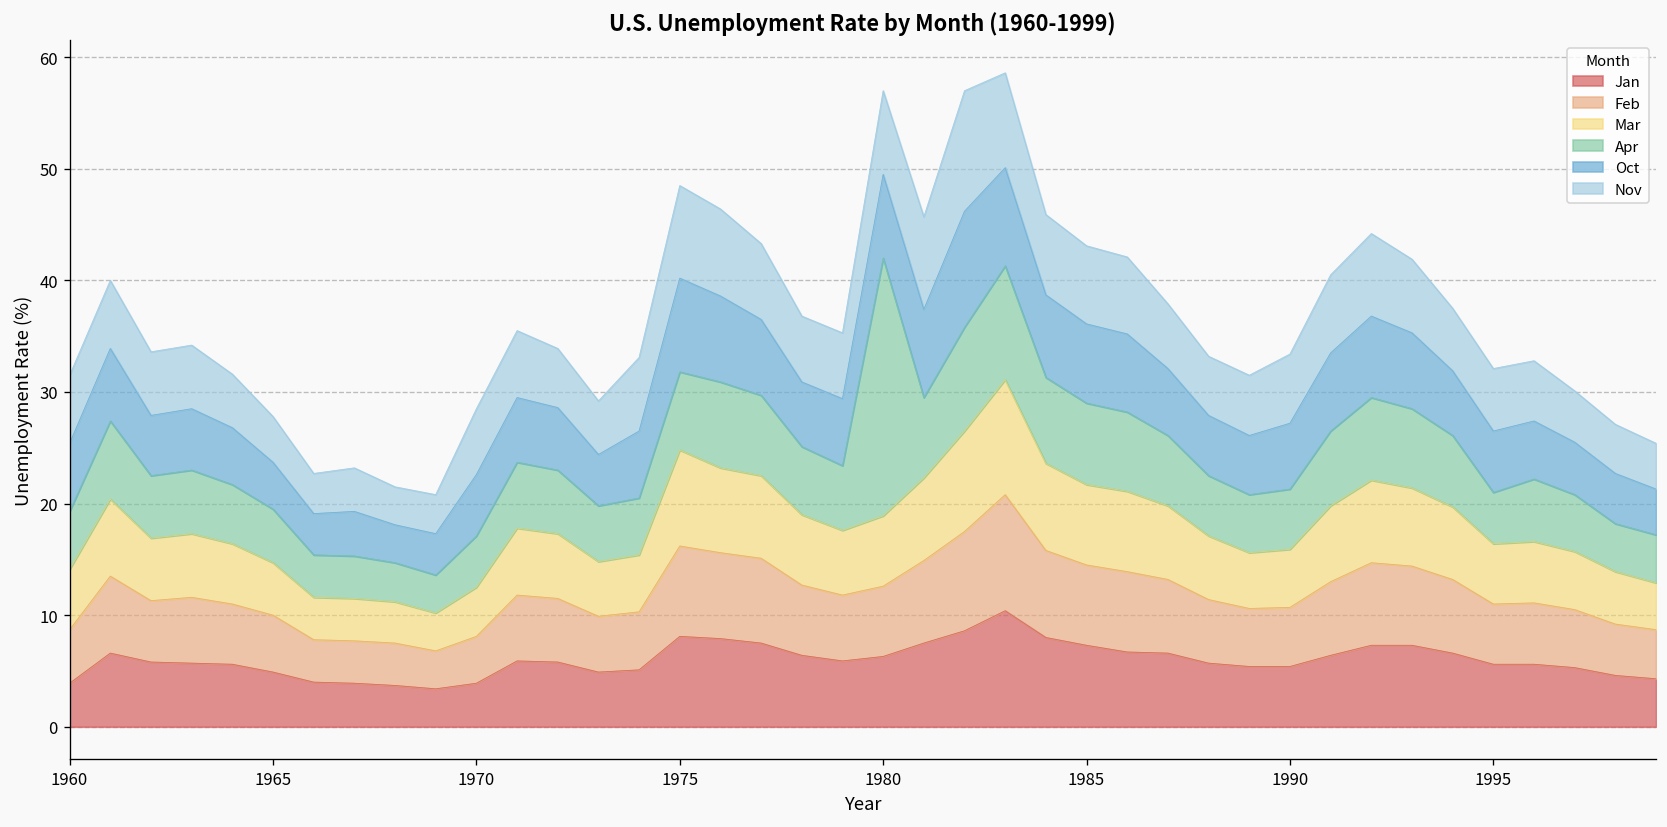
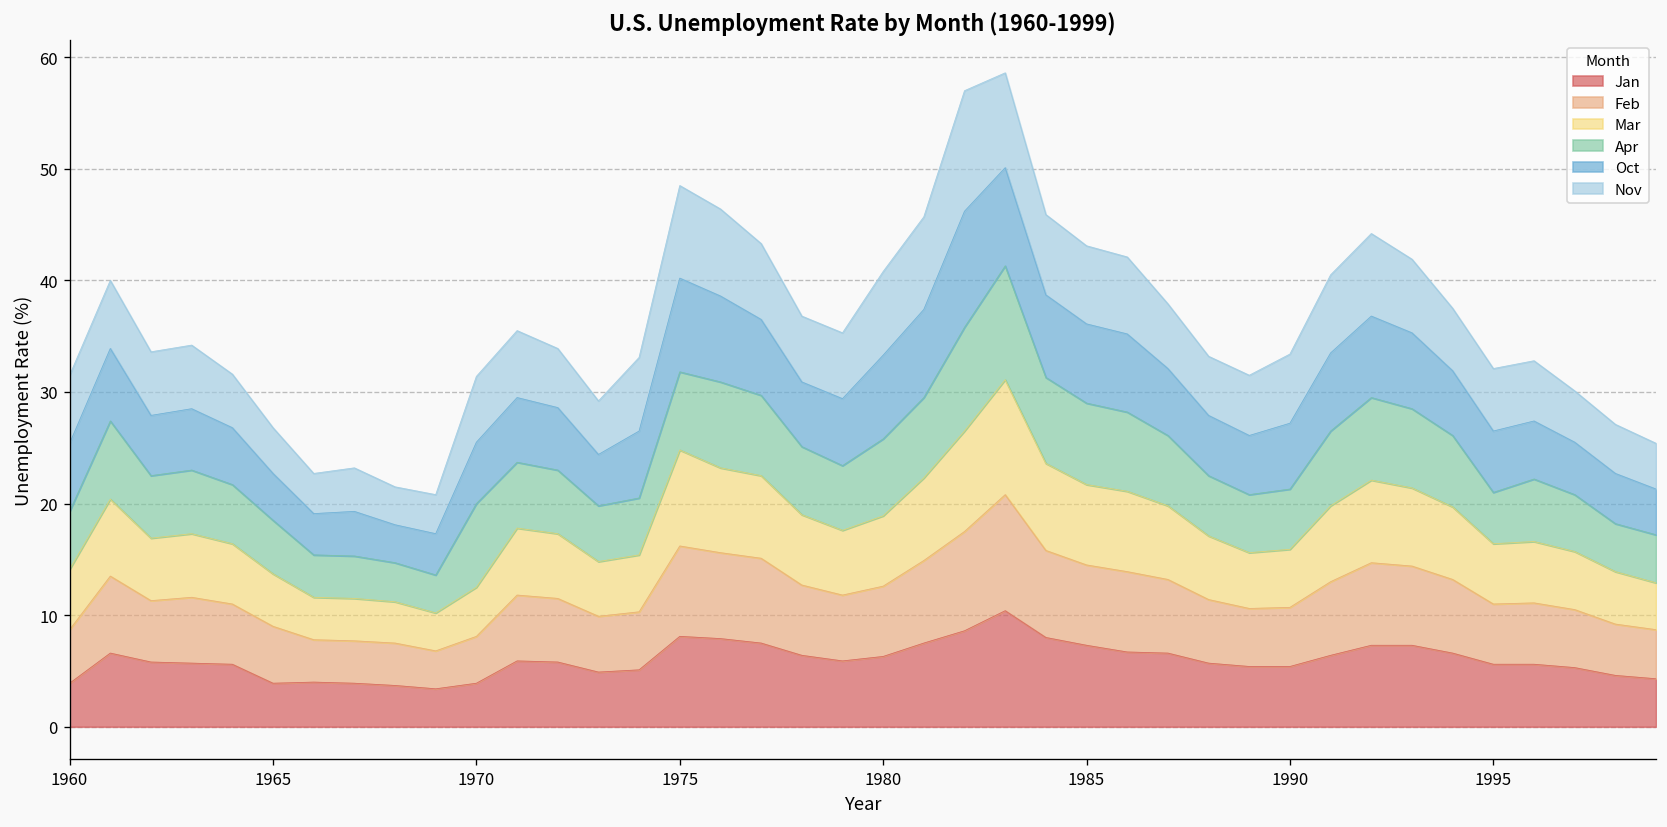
Jan, 1965: 5 -> 4
Apr, 1970: 5 -> 8
Apr, 1980: 23 -> 7
